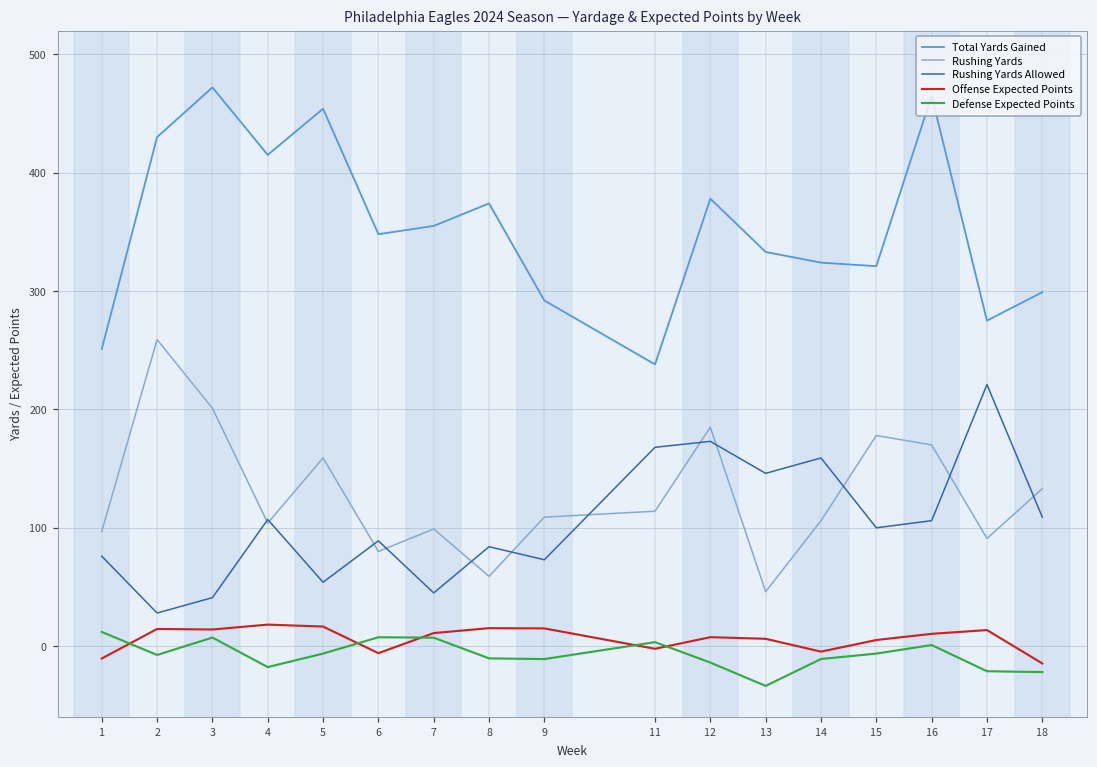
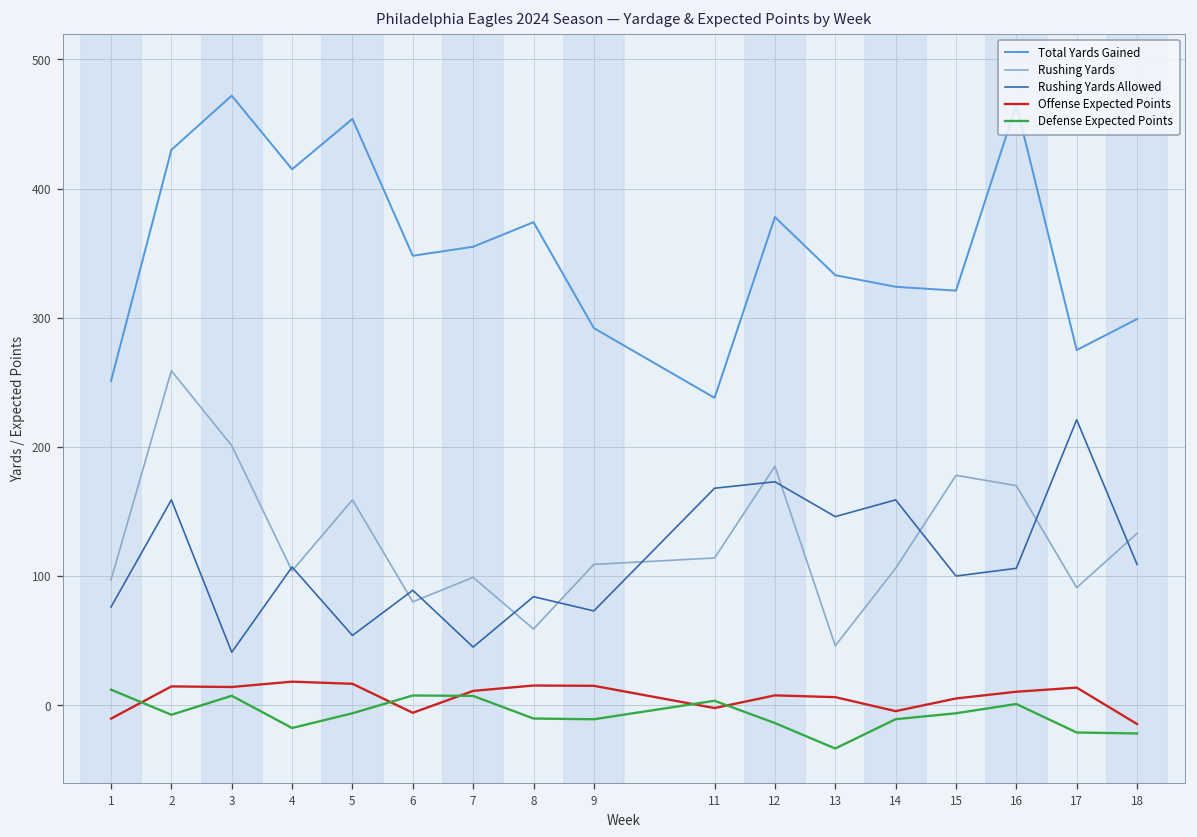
Rushing Yards Allowed, 2: 28 -> 159
